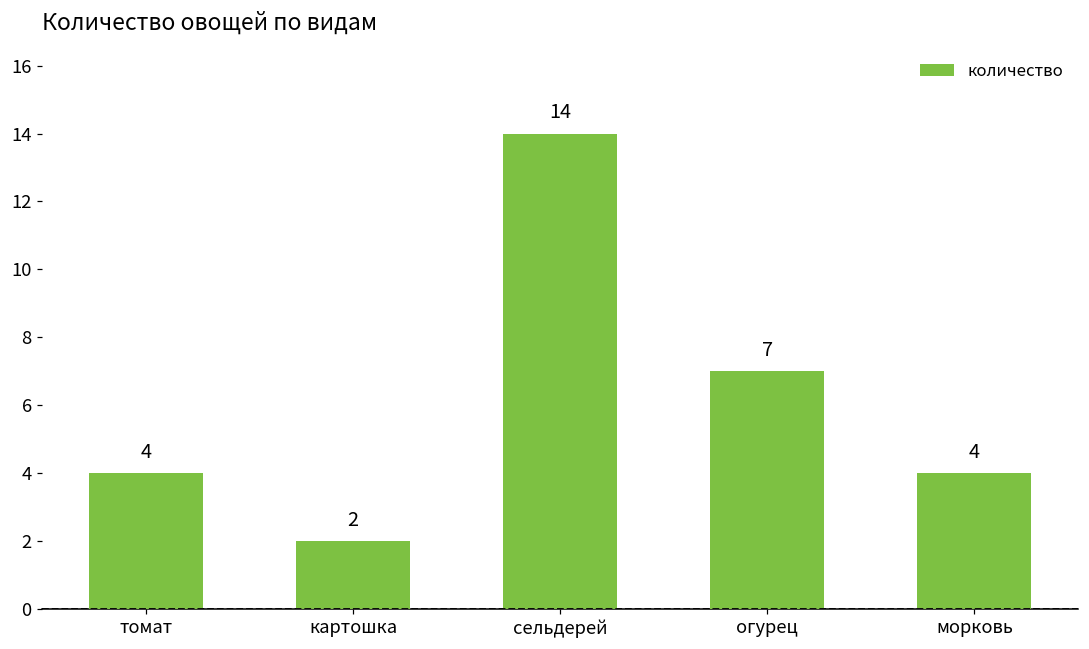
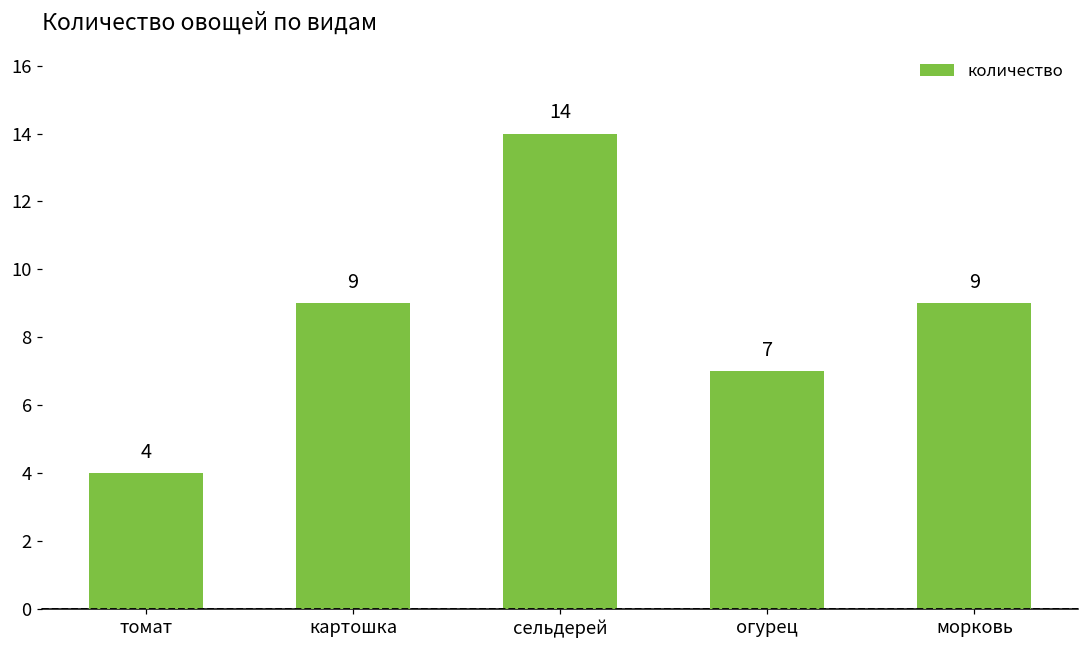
картошка: 2 -> 9
морковь: 4 -> 9
